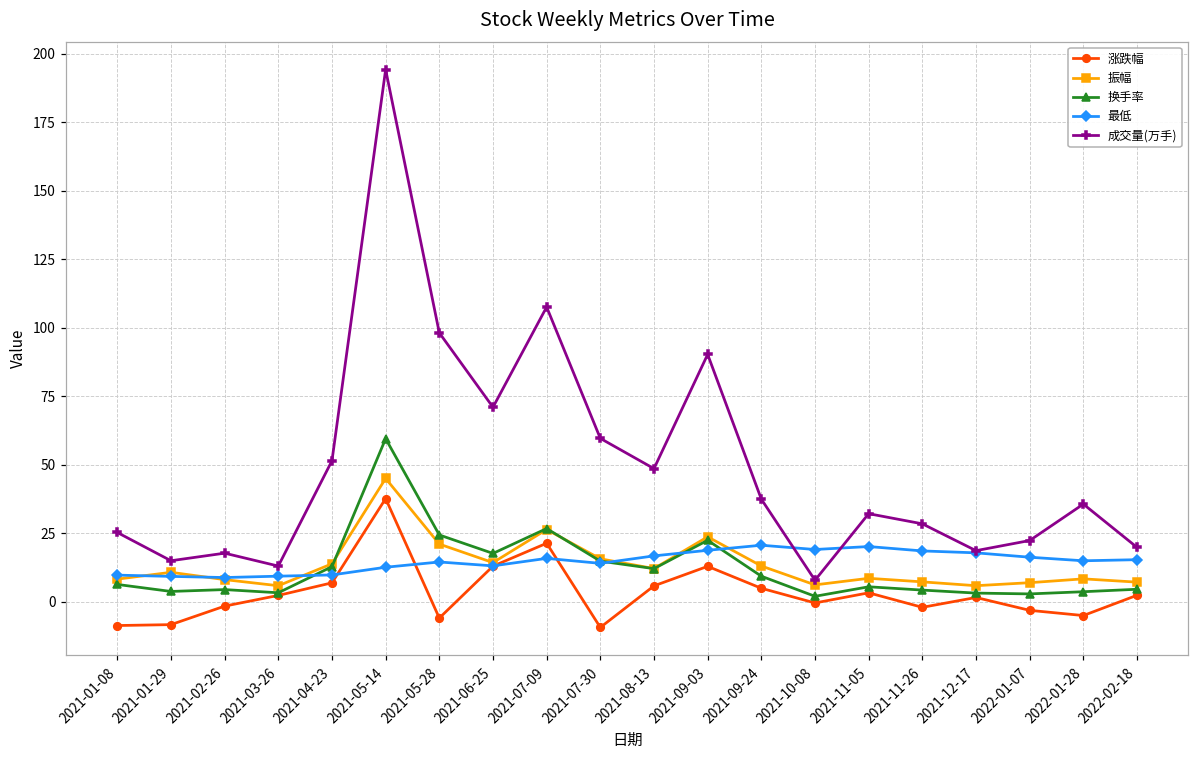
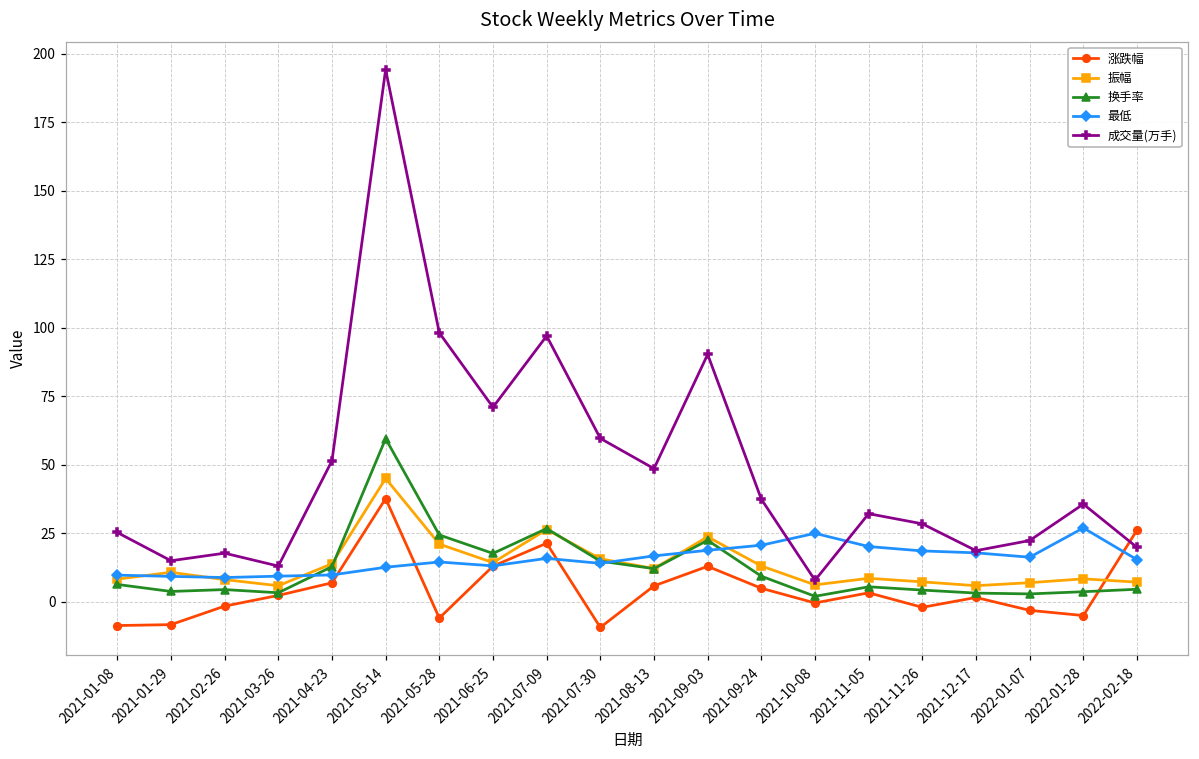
成交量(万手), 2021-07-09: 108 -> 97
最低, 2021-10-08: 19 -> 25
最低, 2022-01-28: 15 -> 27
涨跌幅, 2022-02-18: 2 -> 26
